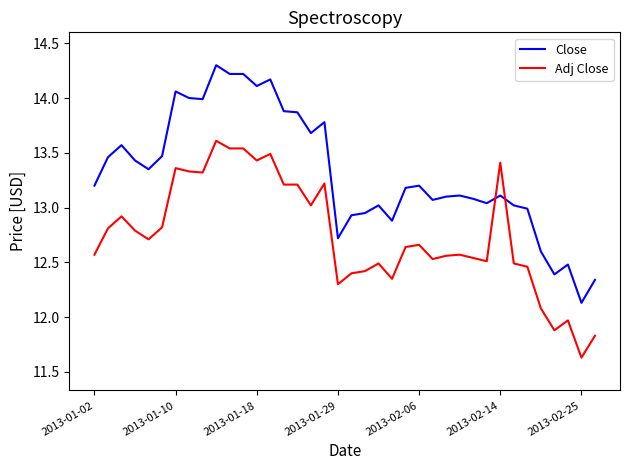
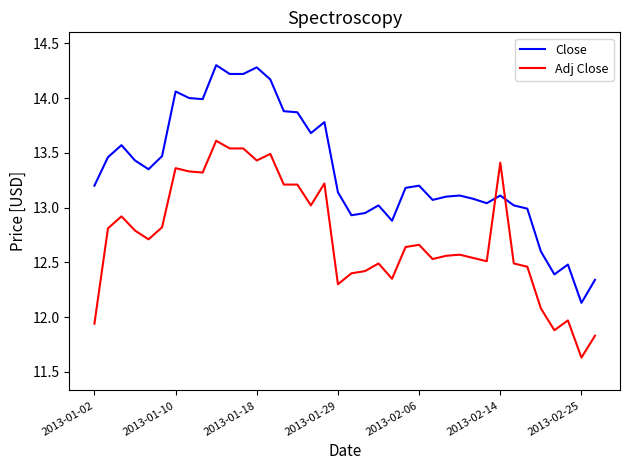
Adj Close, 2013-01-02: 12.57 -> 11.94
Close, 2013-01-18: 14.11 -> 14.28
Close, 2013-01-29: 12.72 -> 13.14
